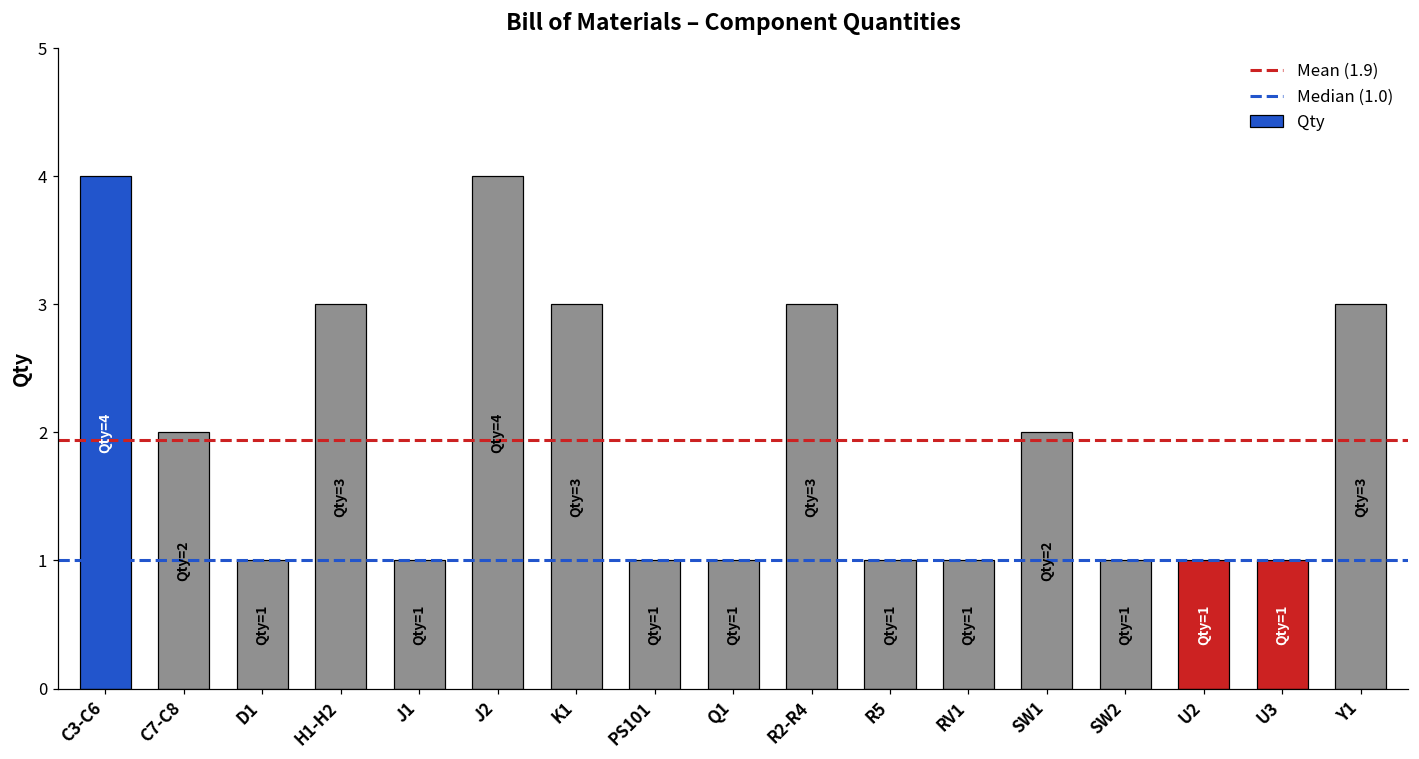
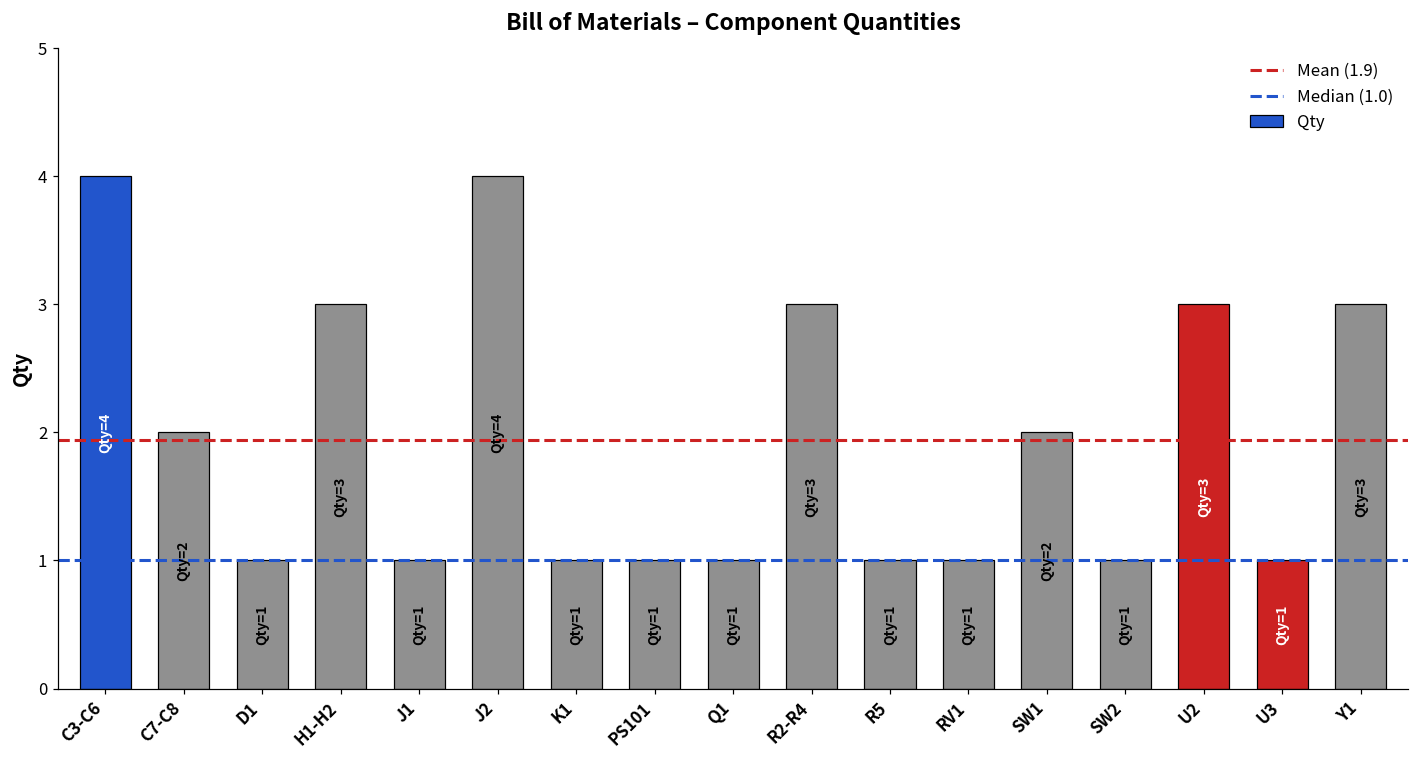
K1: 3 -> 1
U2: 1 -> 3
